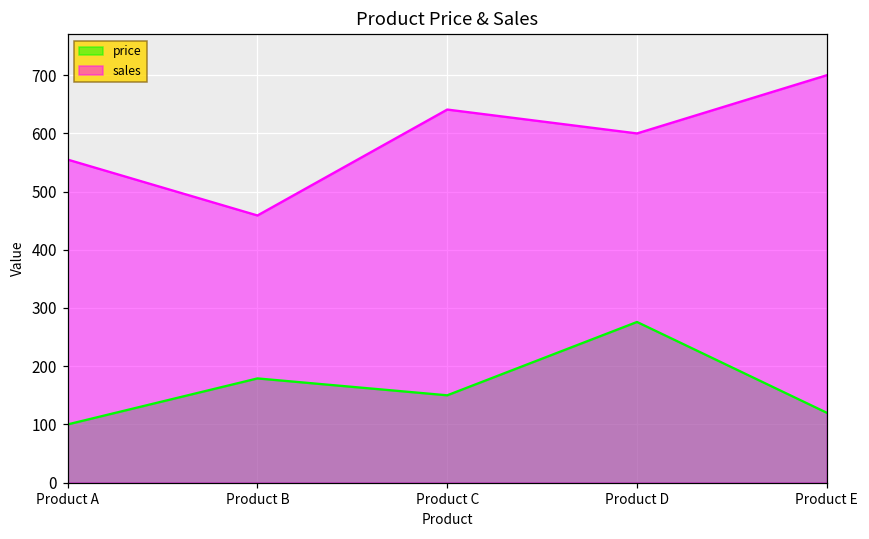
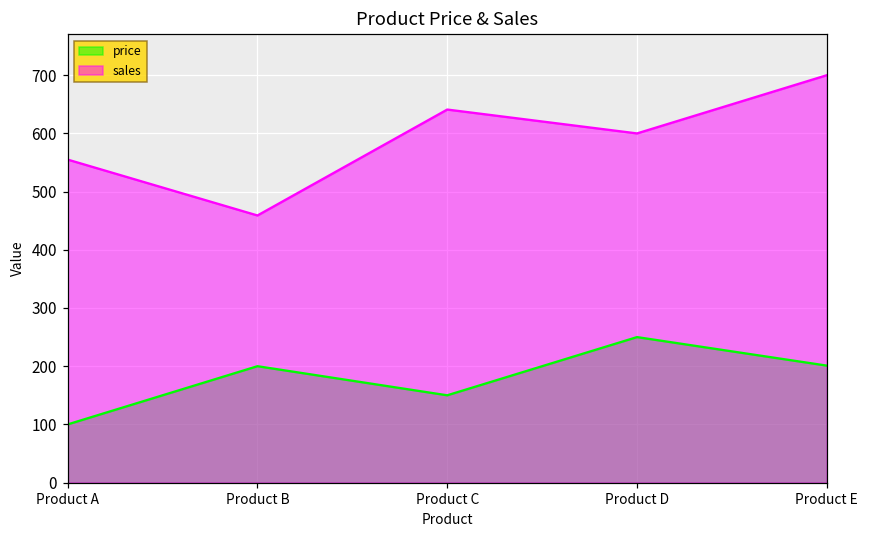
price, Product B: 180 -> 200
price, Product D: 280 -> 250
price, Product E: 120 -> 200
